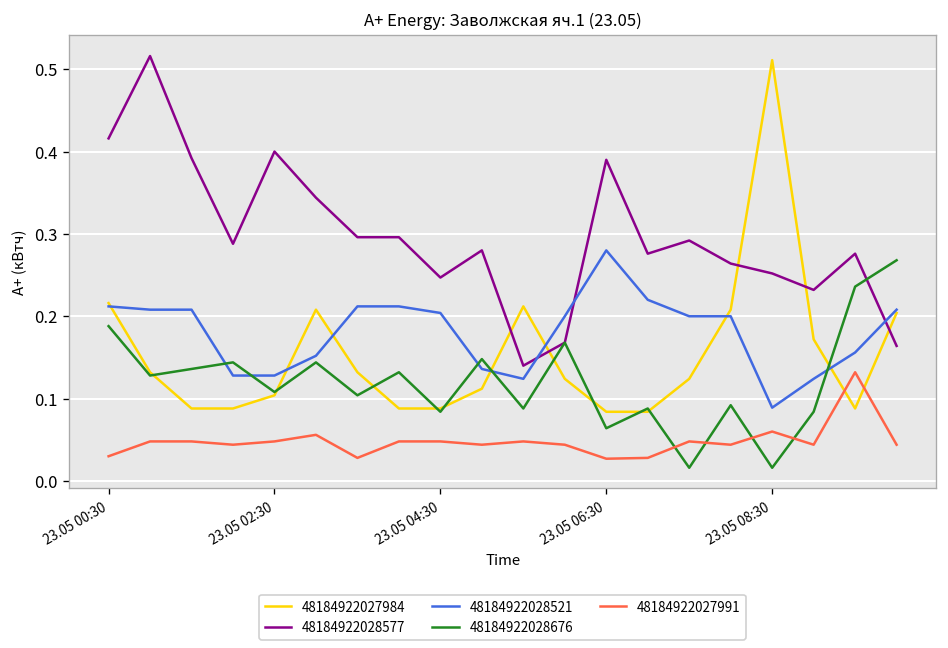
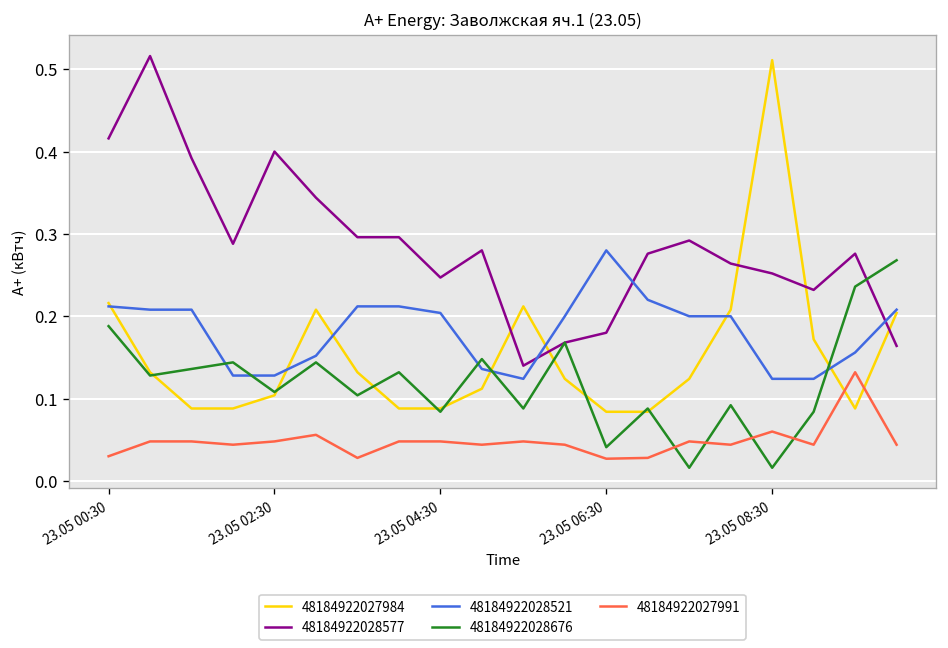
48184922028577, 23.05 06:30: 0.39 -> 0.18
48184922028676, 23.05 06:30: 0.06 -> 0.04
48184922028521, 23.05 08:30: 0.09 -> 0.12
